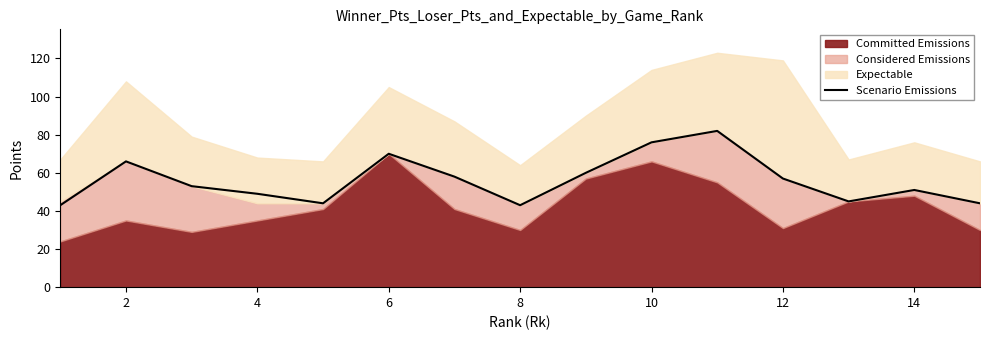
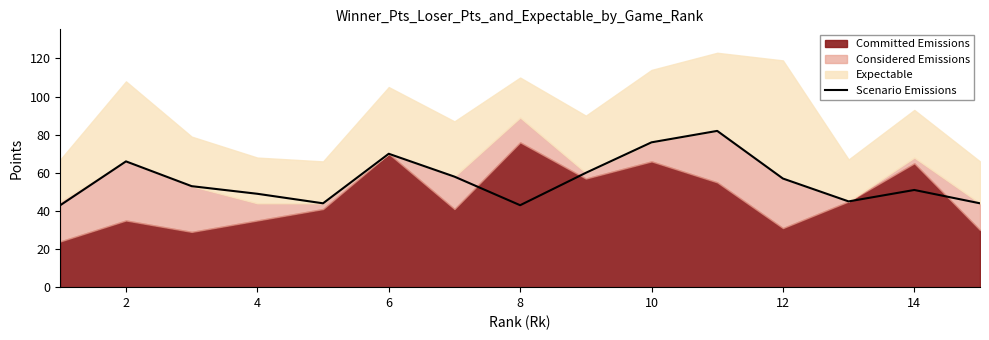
Committed Emissions, 8: 30 -> 76
Committed Emissions, 14: 48 -> 65
